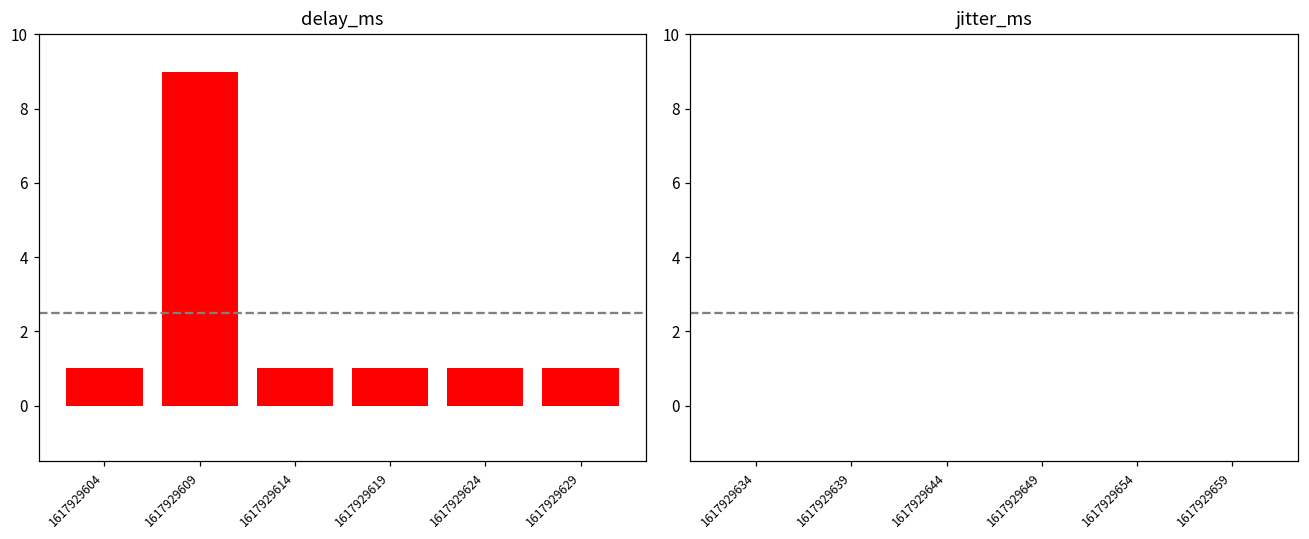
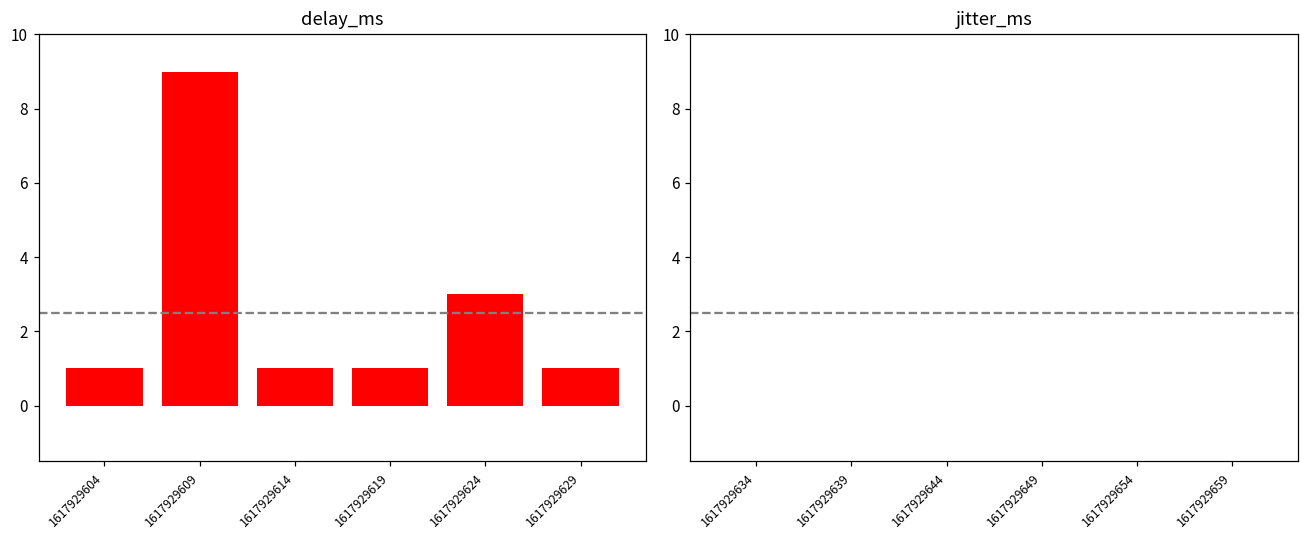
delay_ms, 1617929624: 1 -> 3
